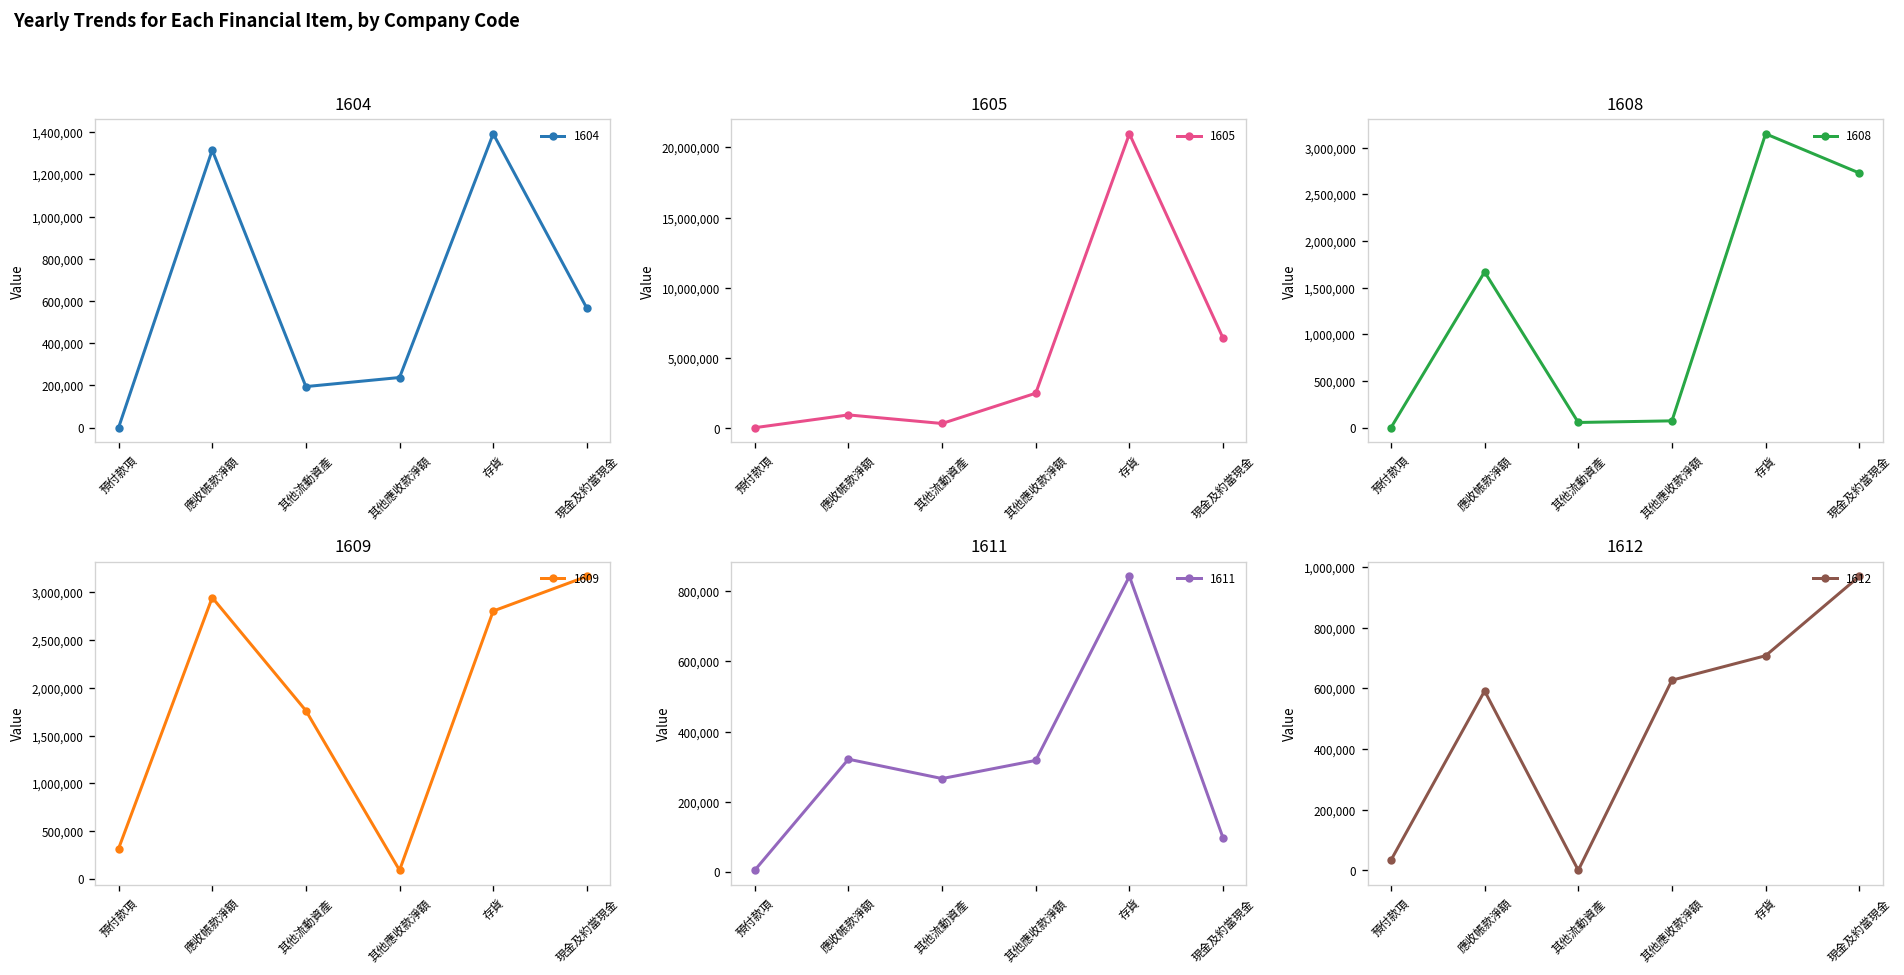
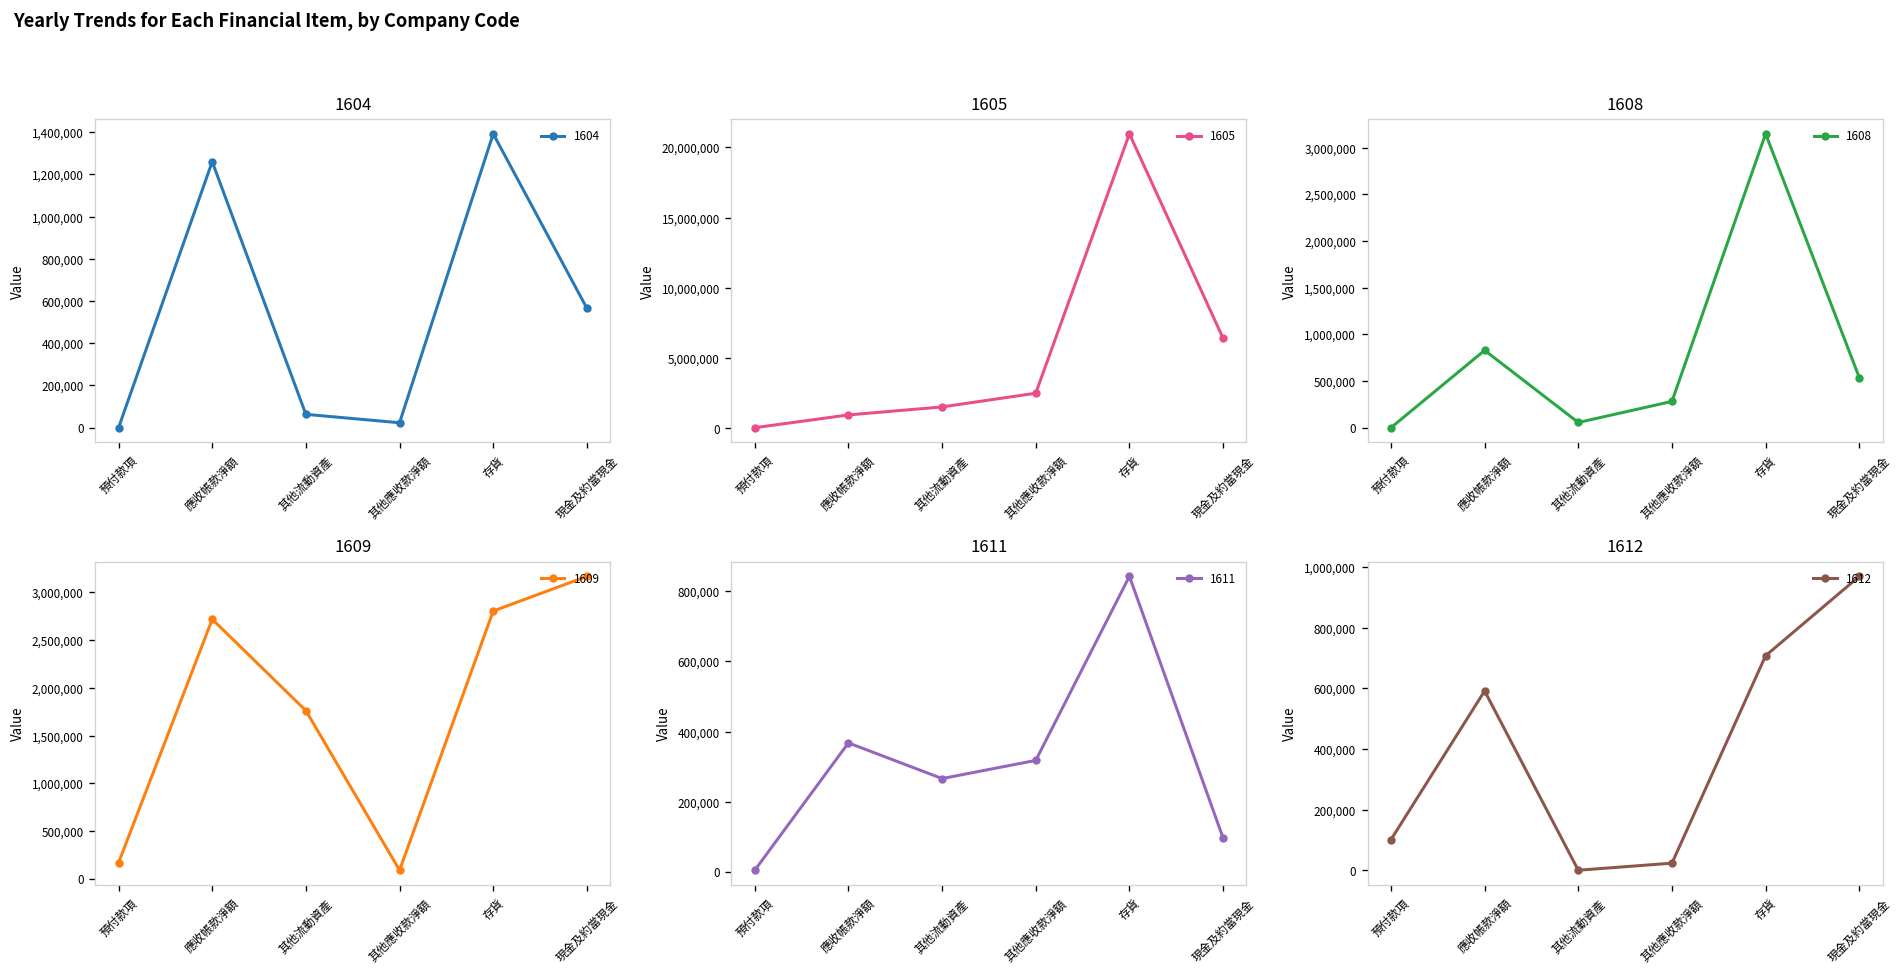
1604, 應收帳款淨額: 1,320,000 -> 1,260,000
1604, 其他流動資產: 190,000 -> 60,000
1604, 其他應收款淨額: 240,000 -> 20,000
1605, 其他流動資產: 300,000 -> 1,500,000
1608, 應收帳款淨額: 1,700,000 -> 800,000
1608, 其他應收款淨額: 100,000 -> 300,000
1608, 現金及約當現金: 2,700,000 -> 500,000
1609, 預付款項: 300,000 -> 200,000
1609, 應收帳款淨額: 2,900,000 -> 2,700,000
1611, 應收帳款淨額: 320,000 -> 370,000
1612, 預付款項: 30,000 -> 100,000
1612, 其他應收款淨額: 630,000 -> 20,000
